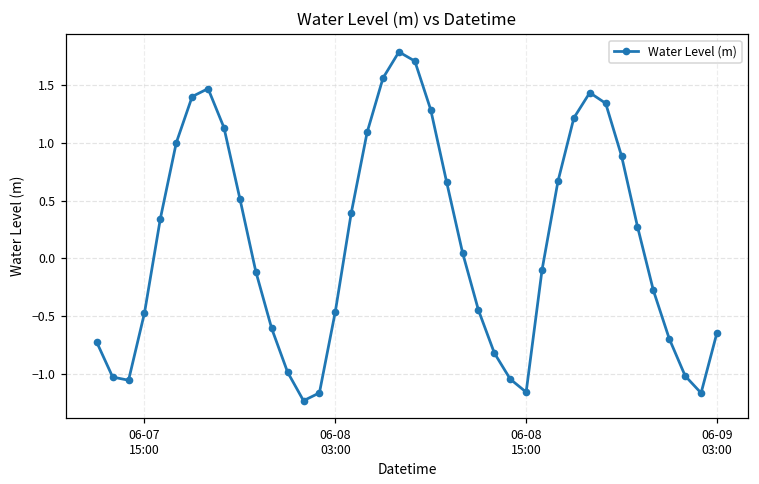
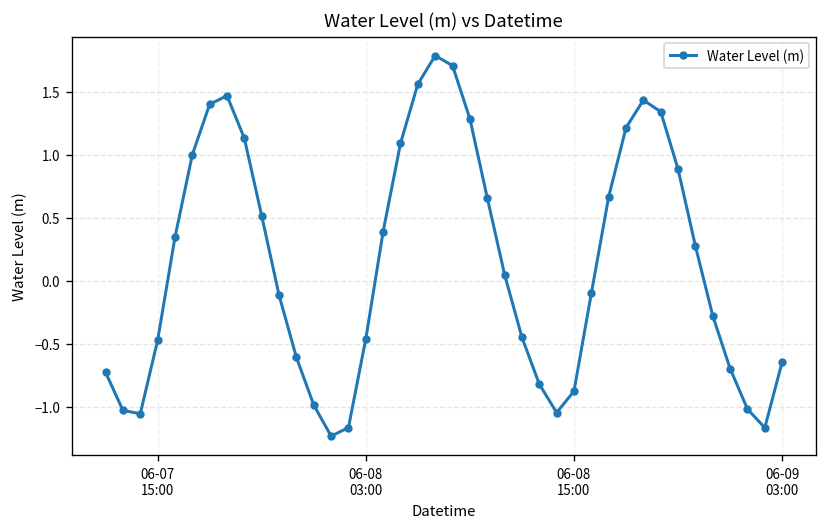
06-08 15:00: -1.16 -> -0.88
